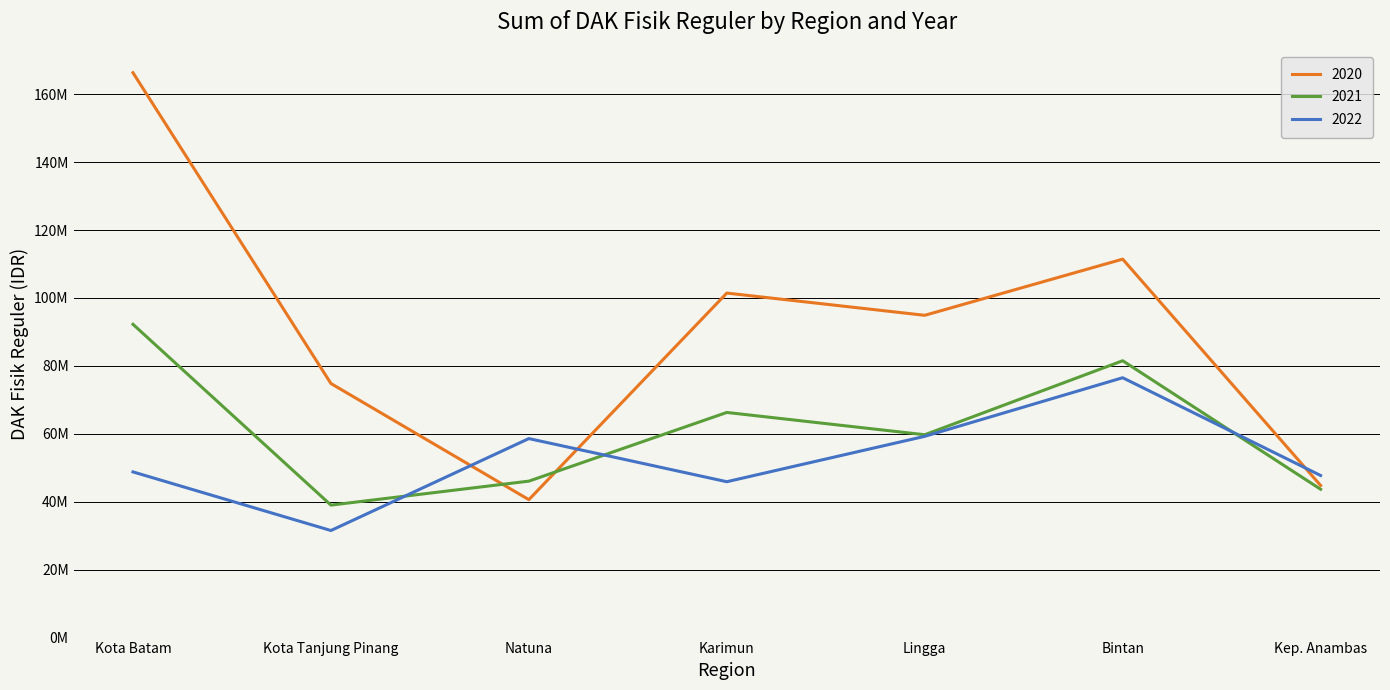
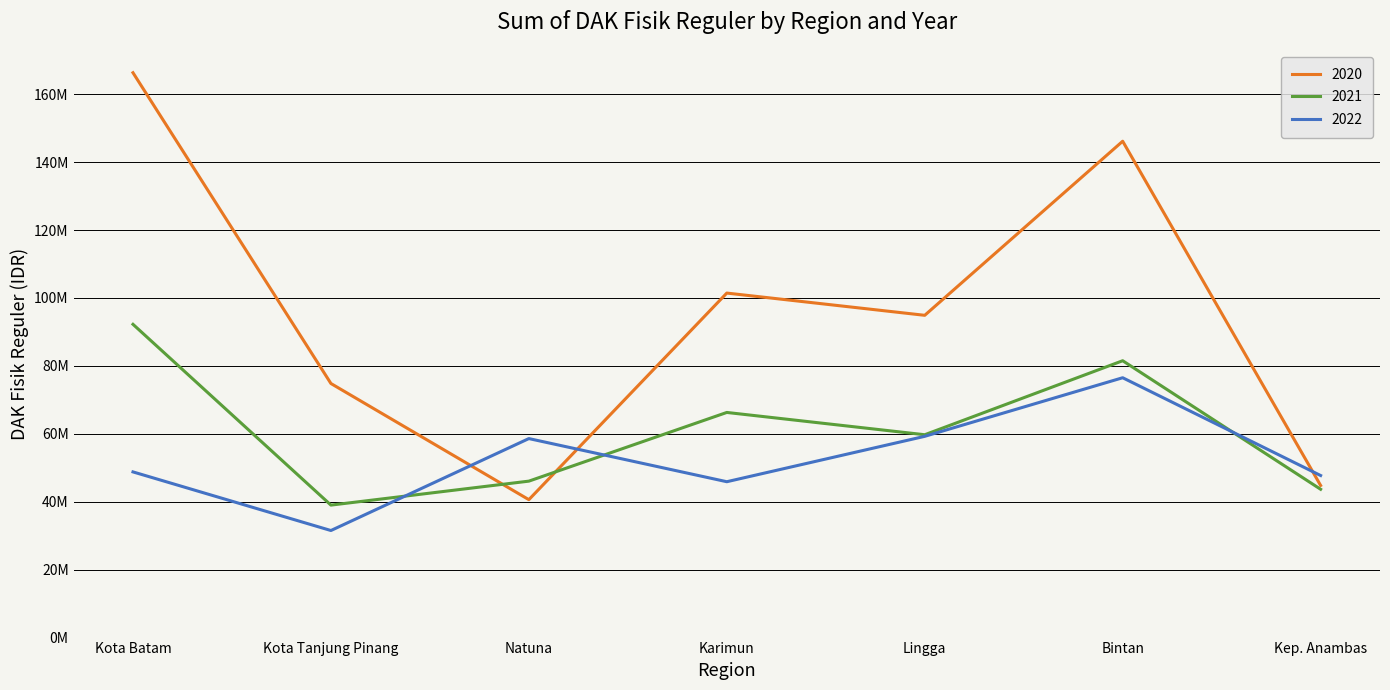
2020, Bintan: 111000000 -> 146000000
